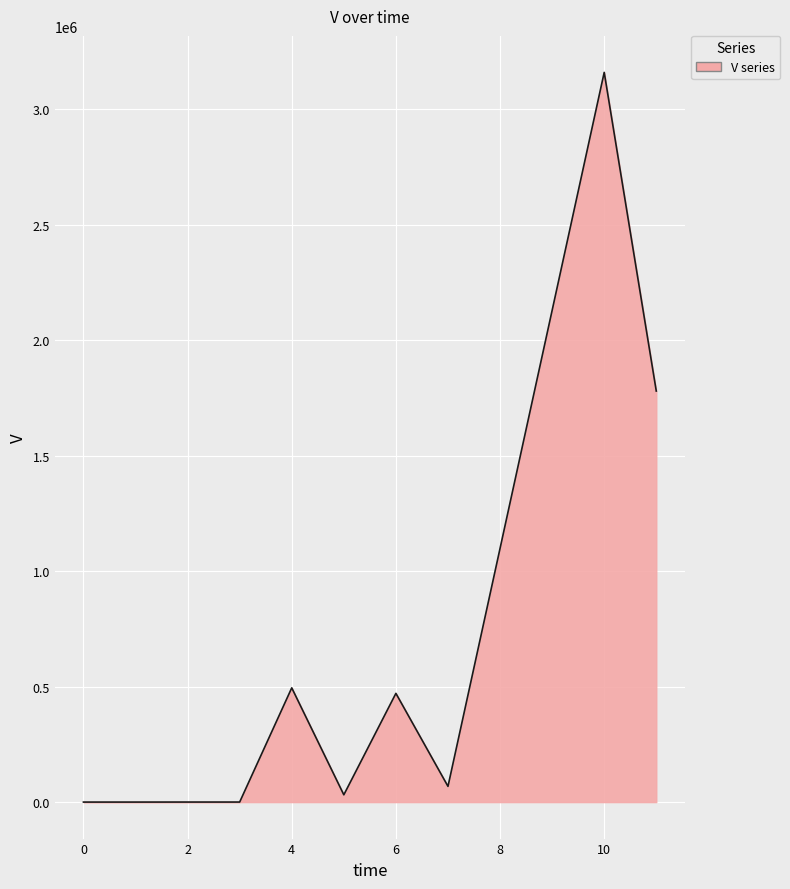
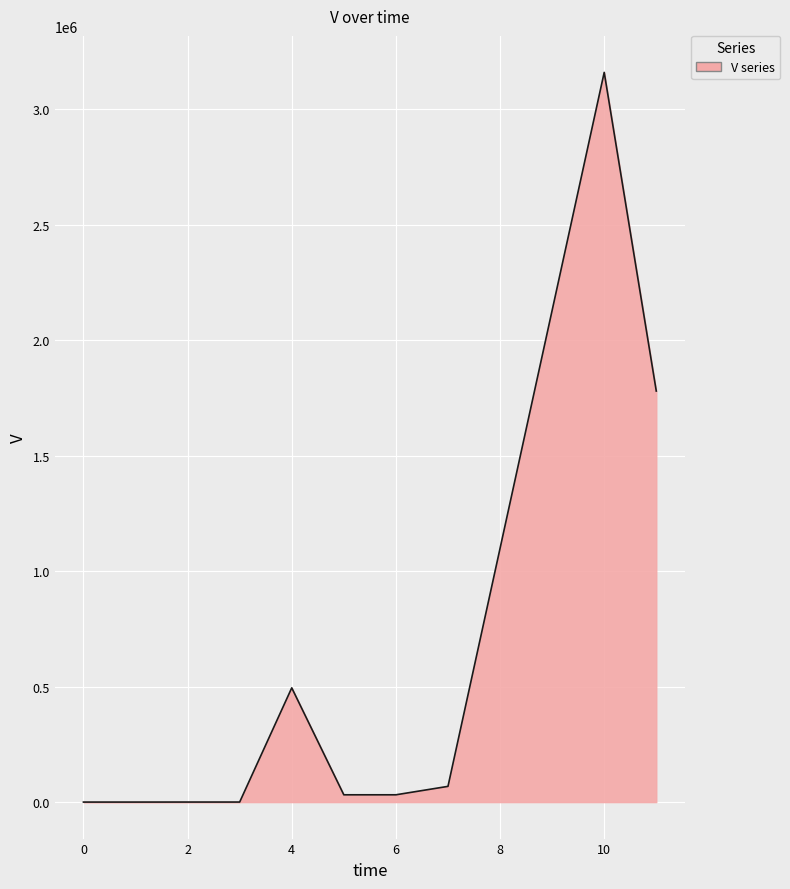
6: 470000 -> 30000
